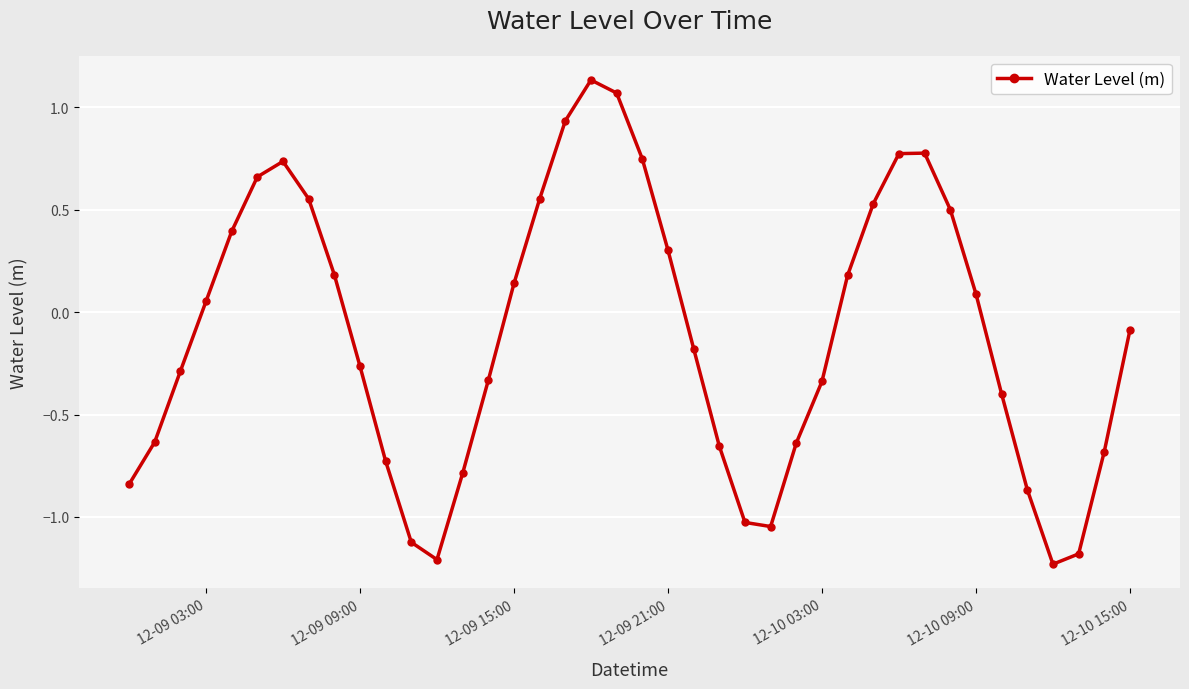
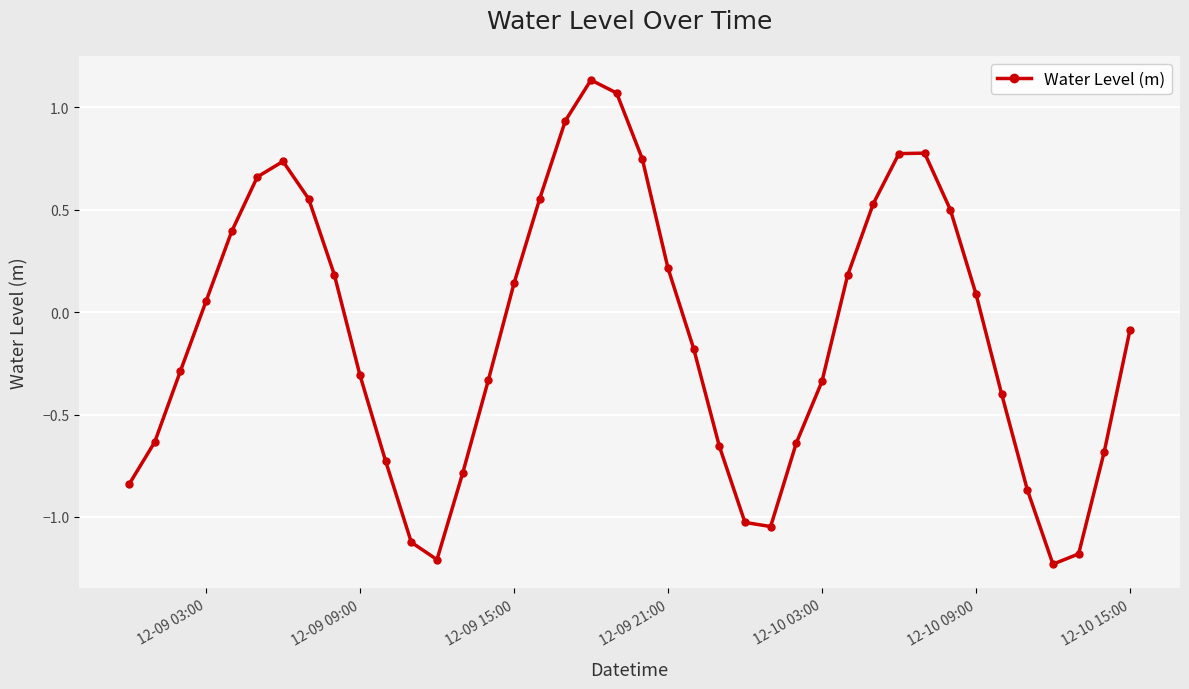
12-09 09:00: -0.26 -> -0.31
12-09 21:00: 0.30 -> 0.22
